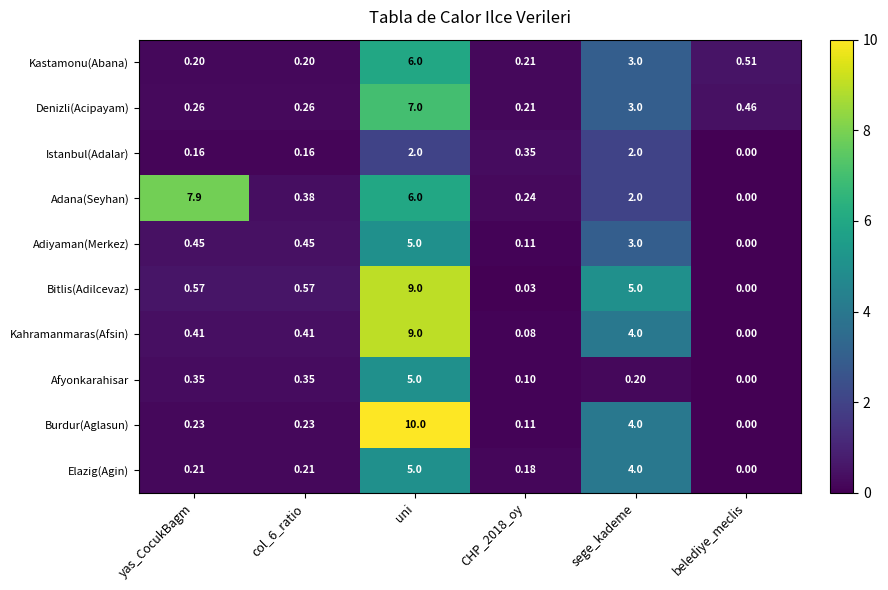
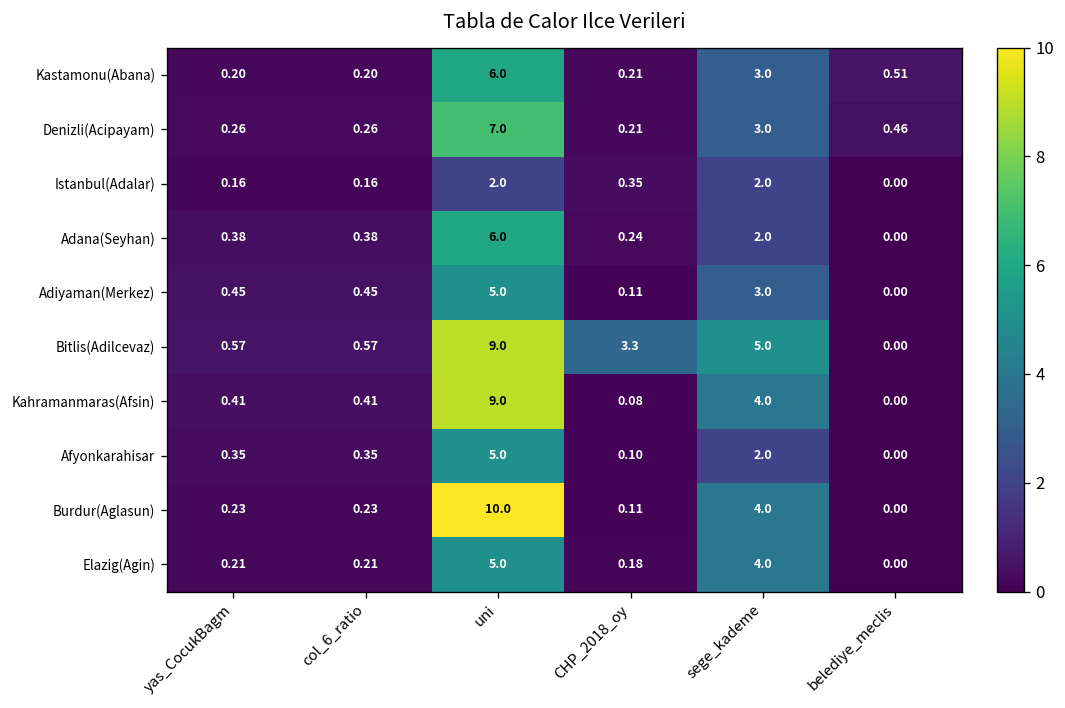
Adana(Seyhan), yas_CocukBagm: 7.9 -> 0.38
Bitlis(Adilcevaz), CHP_2018_oy: 0.03 -> 3.3
Afyonkarahisar, sege_kademe: 0.20 -> 2.0
